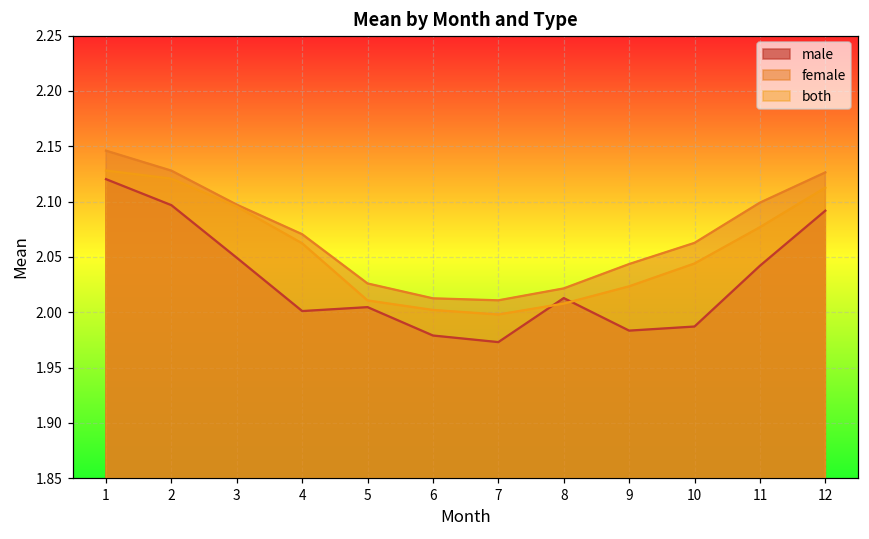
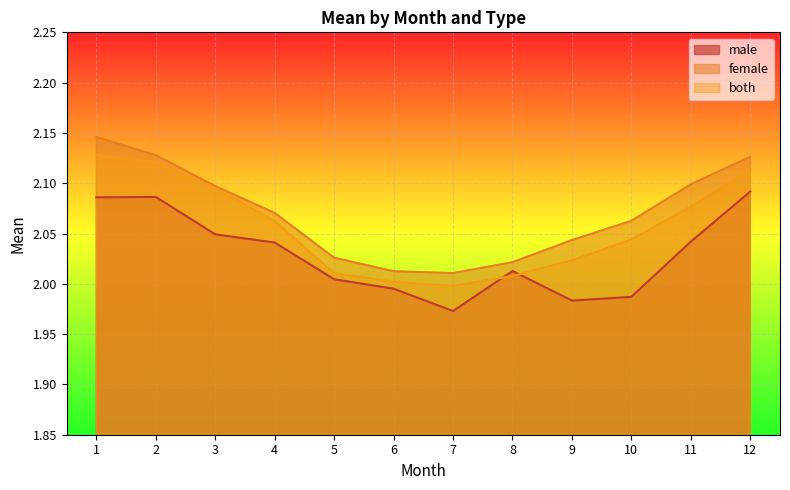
male, 1: 2.120 -> 2.086
male, 2: 2.097 -> 2.086
male, 4: 2.001 -> 2.041
male, 6: 1.979 -> 1.995
